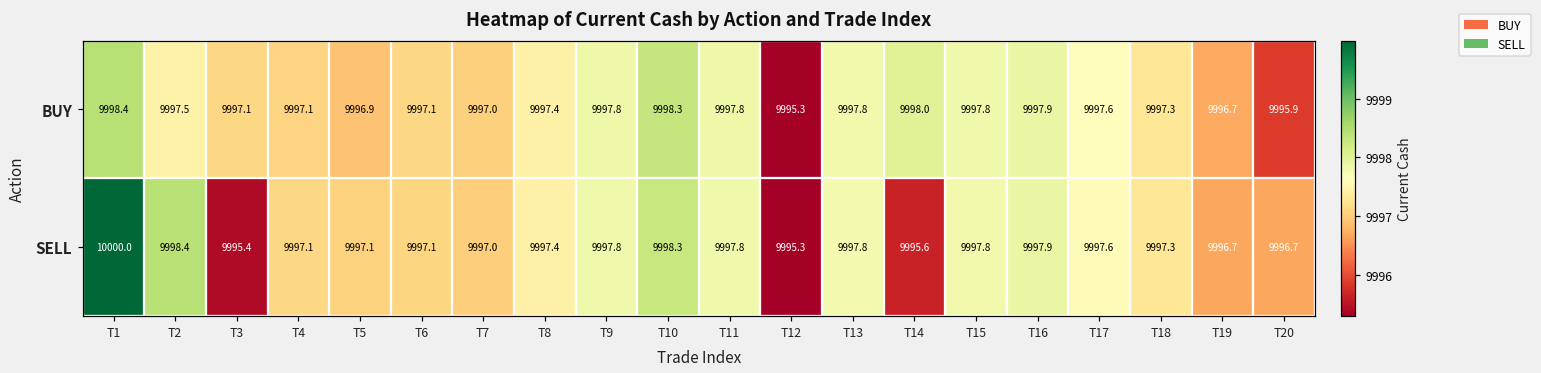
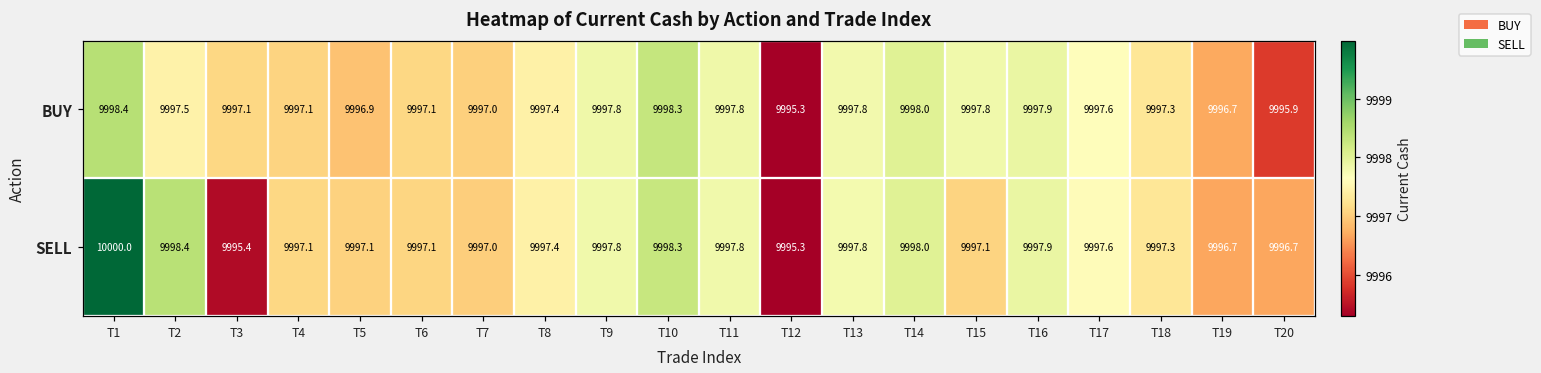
SELL, T14: 9995.6 -> 9998.0
SELL, T15: 9997.8 -> 9997.1
